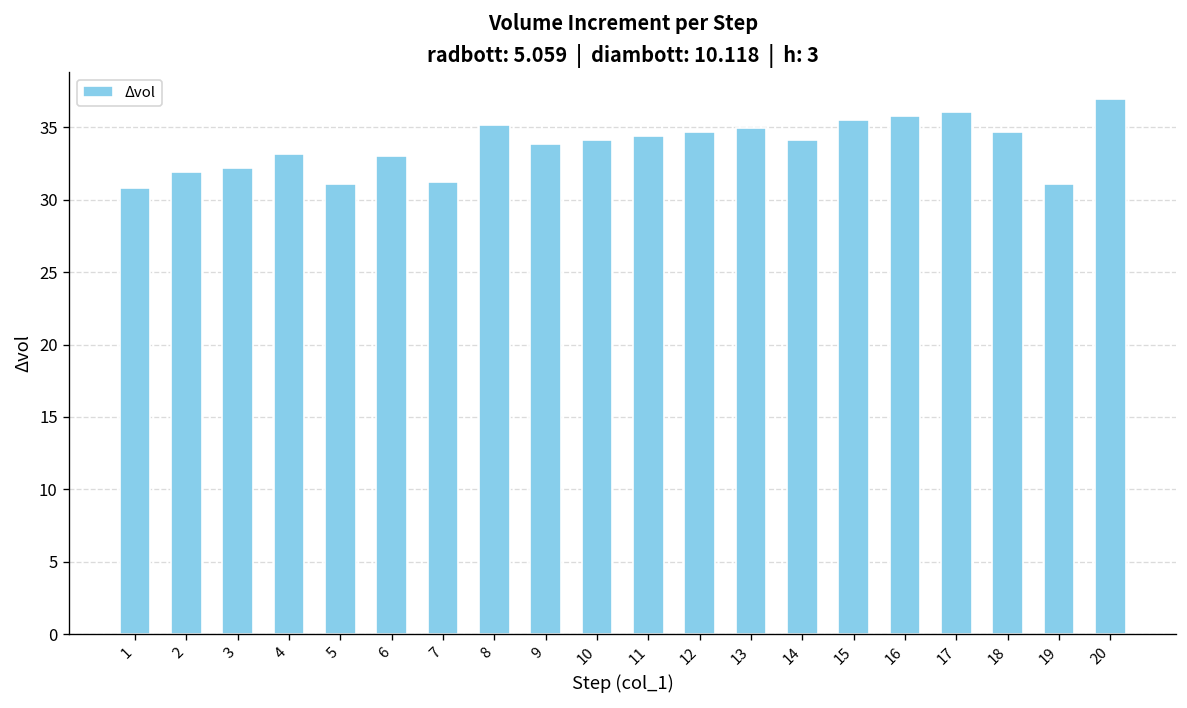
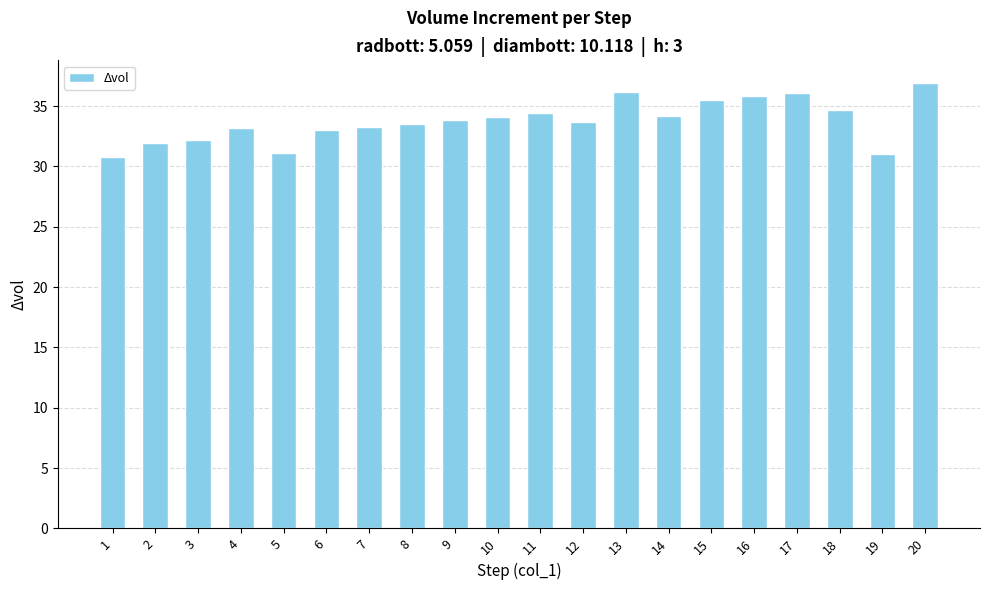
7: 31.2 -> 33.3
8: 35.2 -> 33.6
12: 34.7 -> 33.7
13: 35.0 -> 36.2
